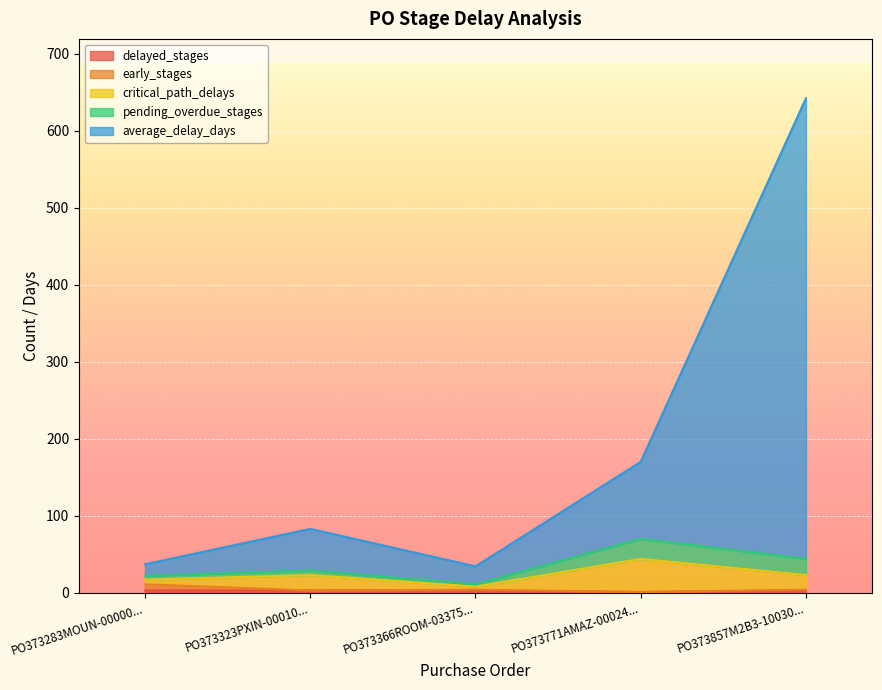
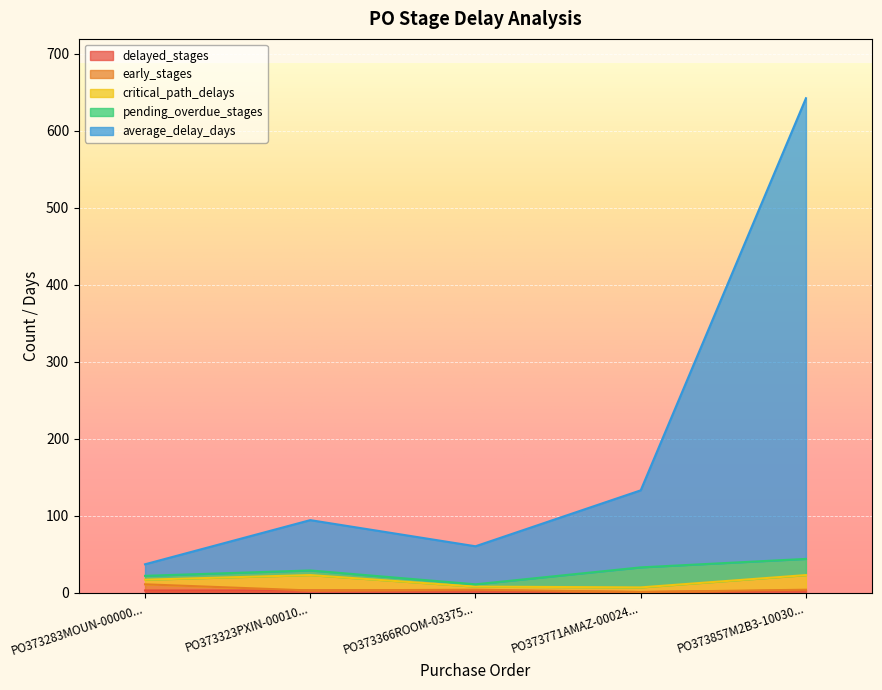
average_delay_days, PO373323PXIN-00010...: 50 -> 70
average_delay_days, PO373366ROOM-03375...: 20 -> 50
critical_path_delays, PO373771AMAZ-00024...: 40 -> 10
